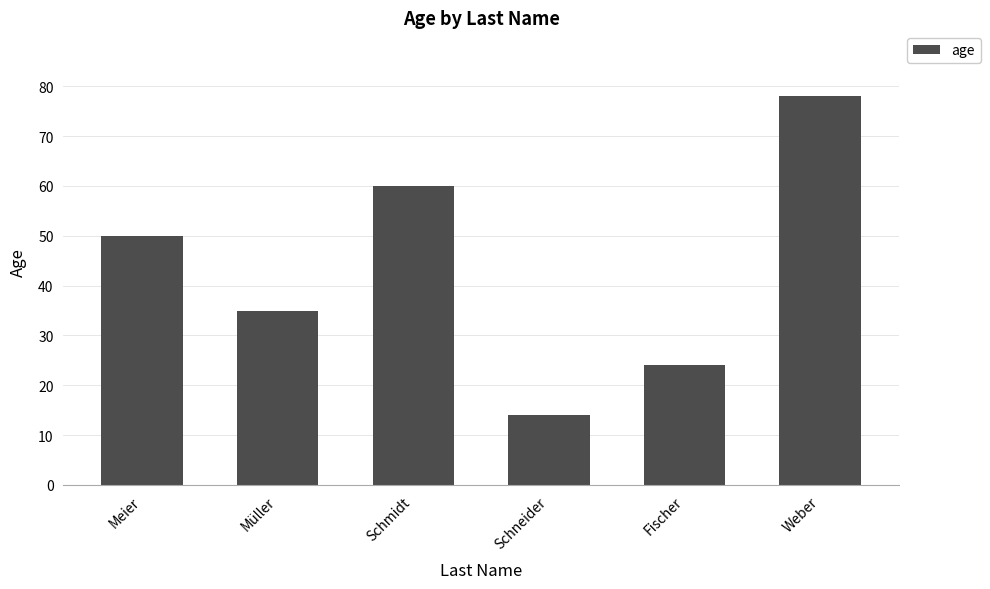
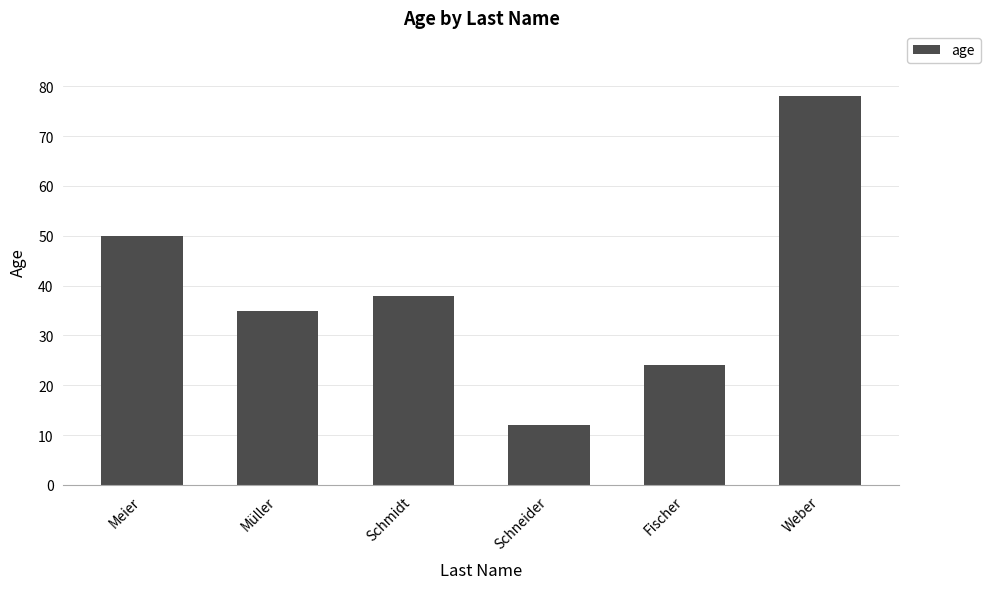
Schmidt: 60 -> 38
Schneider: 14 -> 12
